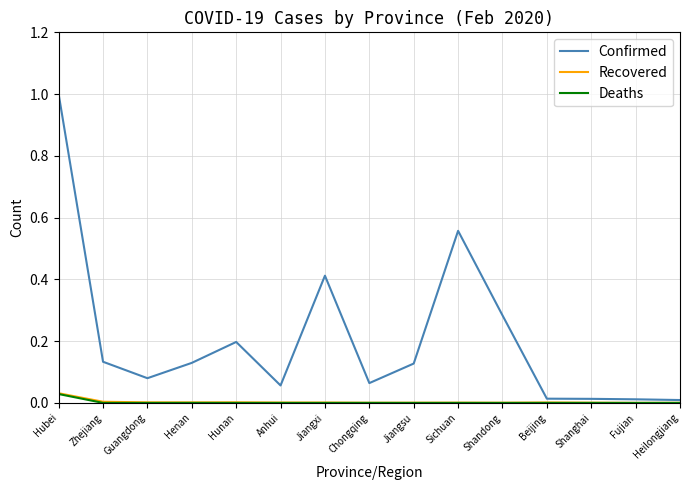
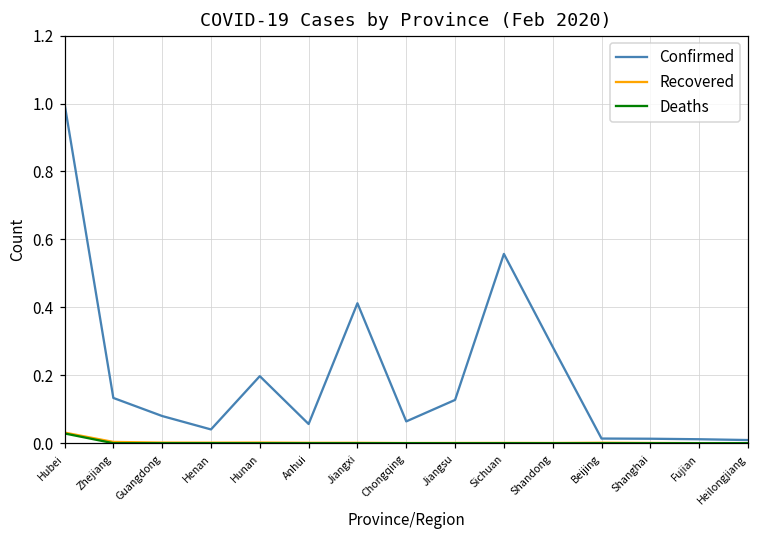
Confirmed, Henan: 0.13 -> 0.04
